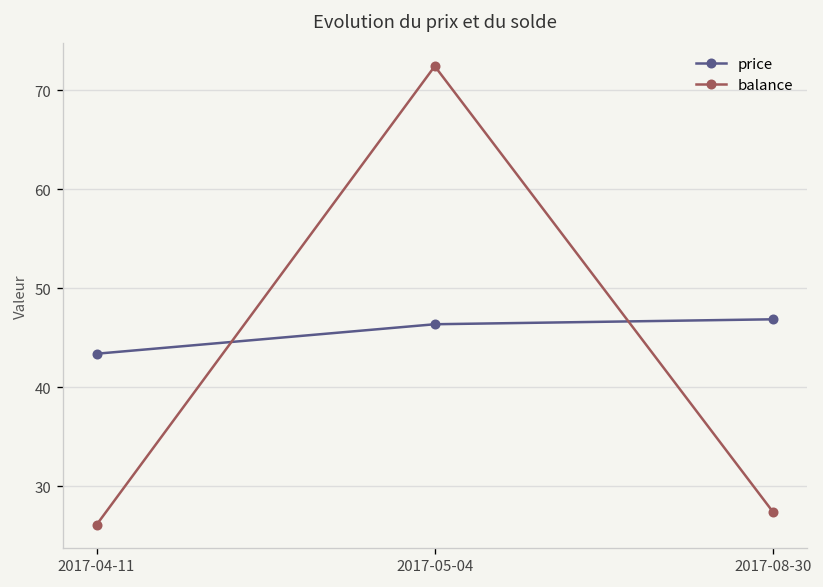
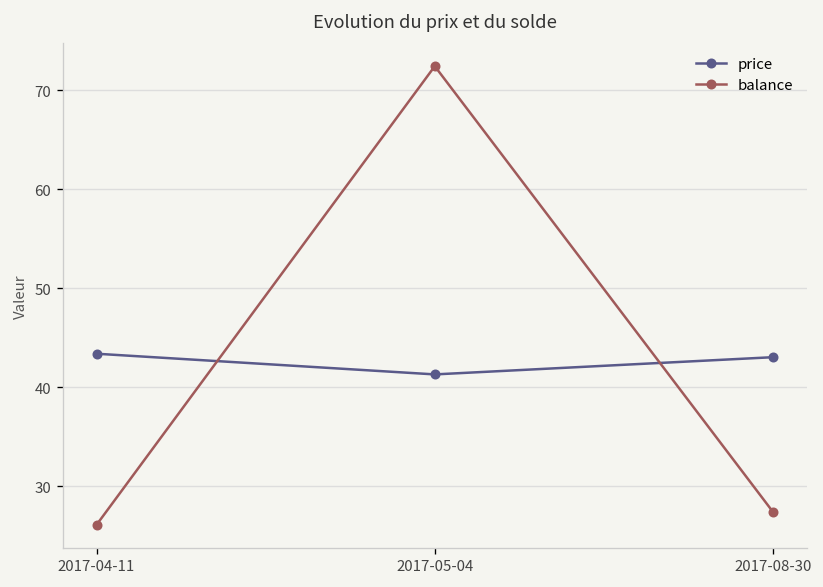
price, 2017-05-04: 46 -> 41
price, 2017-08-30: 47 -> 43
